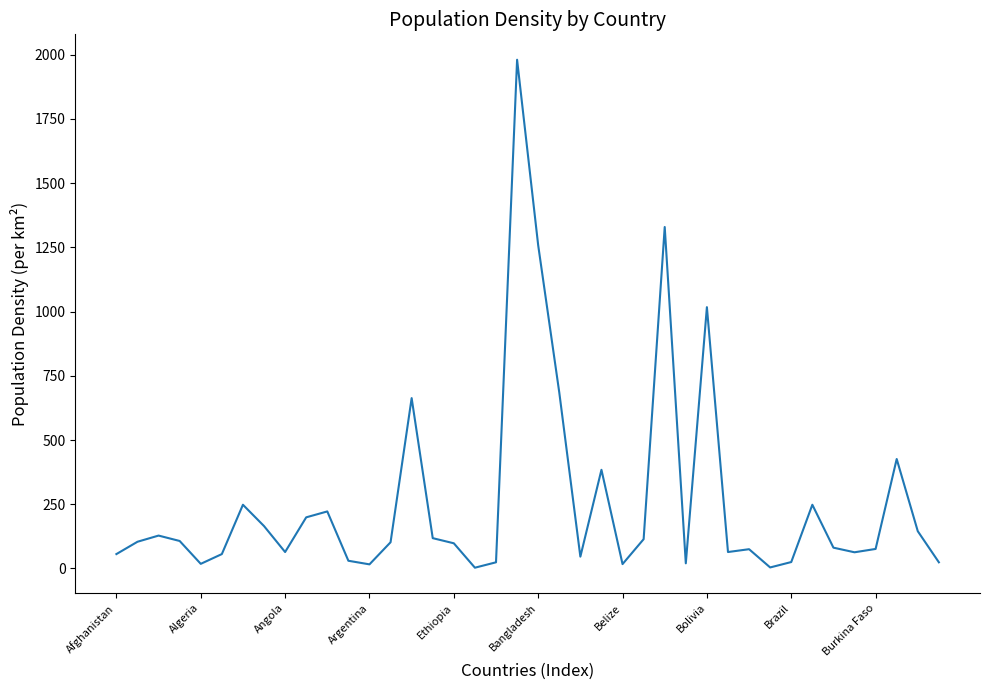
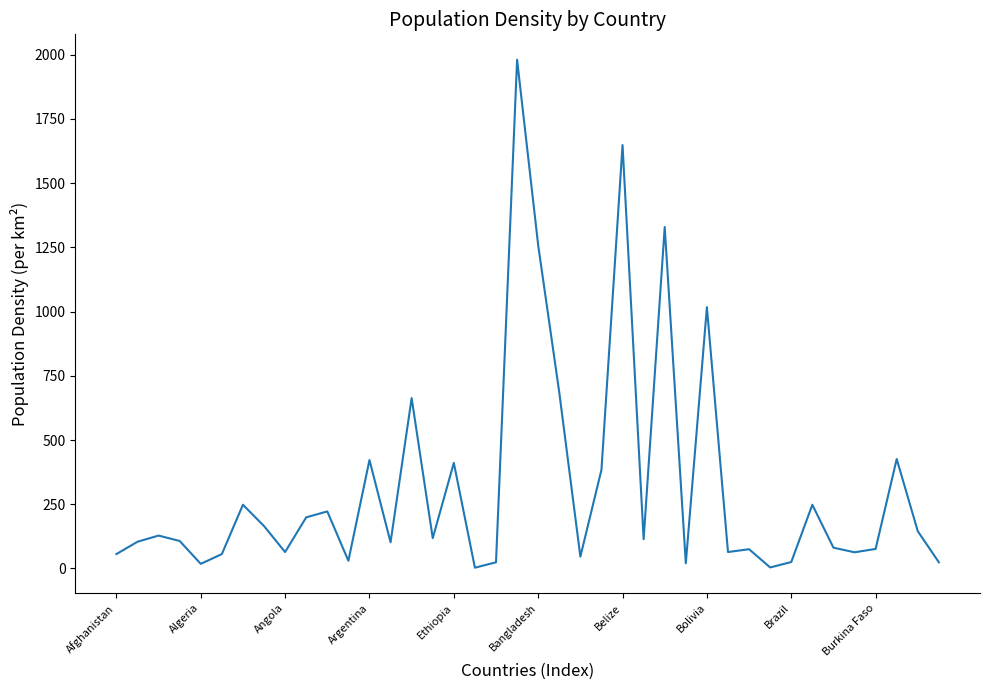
Argentina: 20 -> 420
Ethiopia: 100 -> 410
Belize: 20 -> 1650
